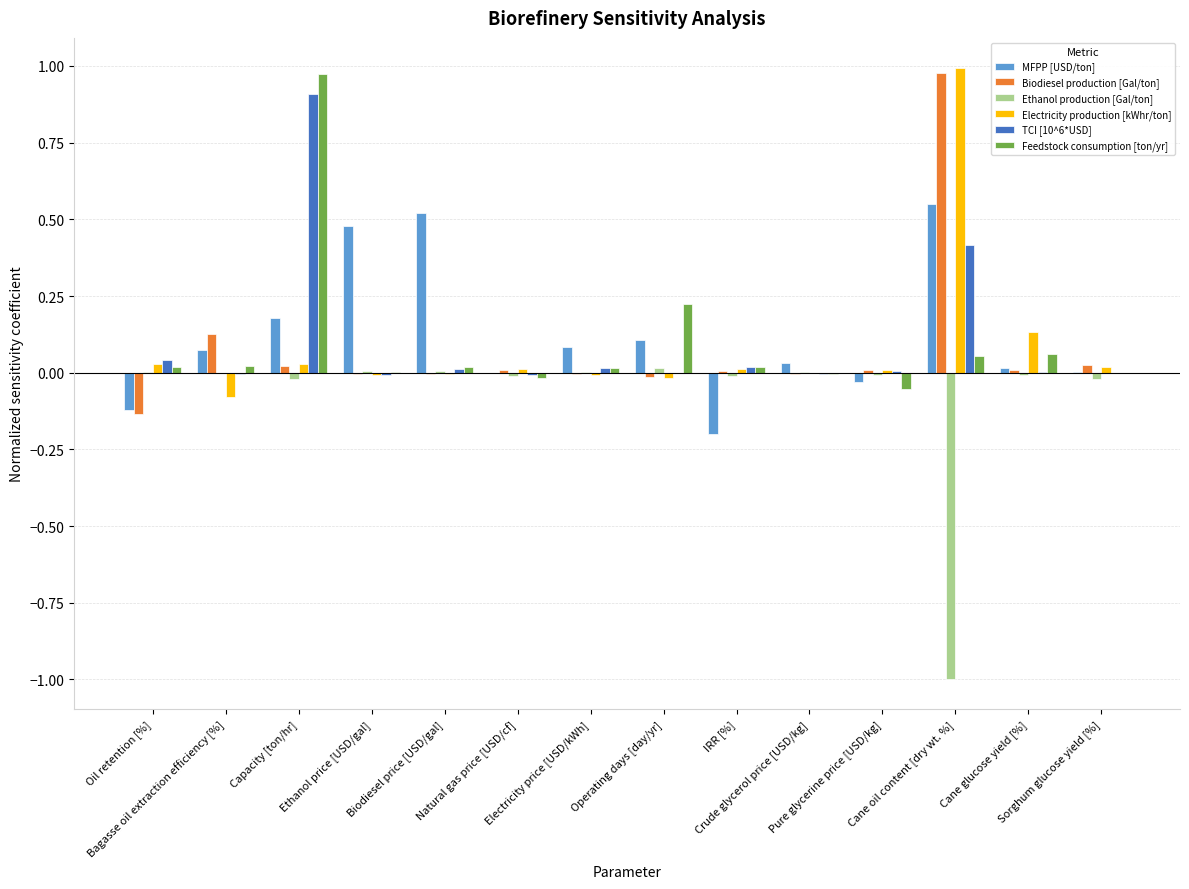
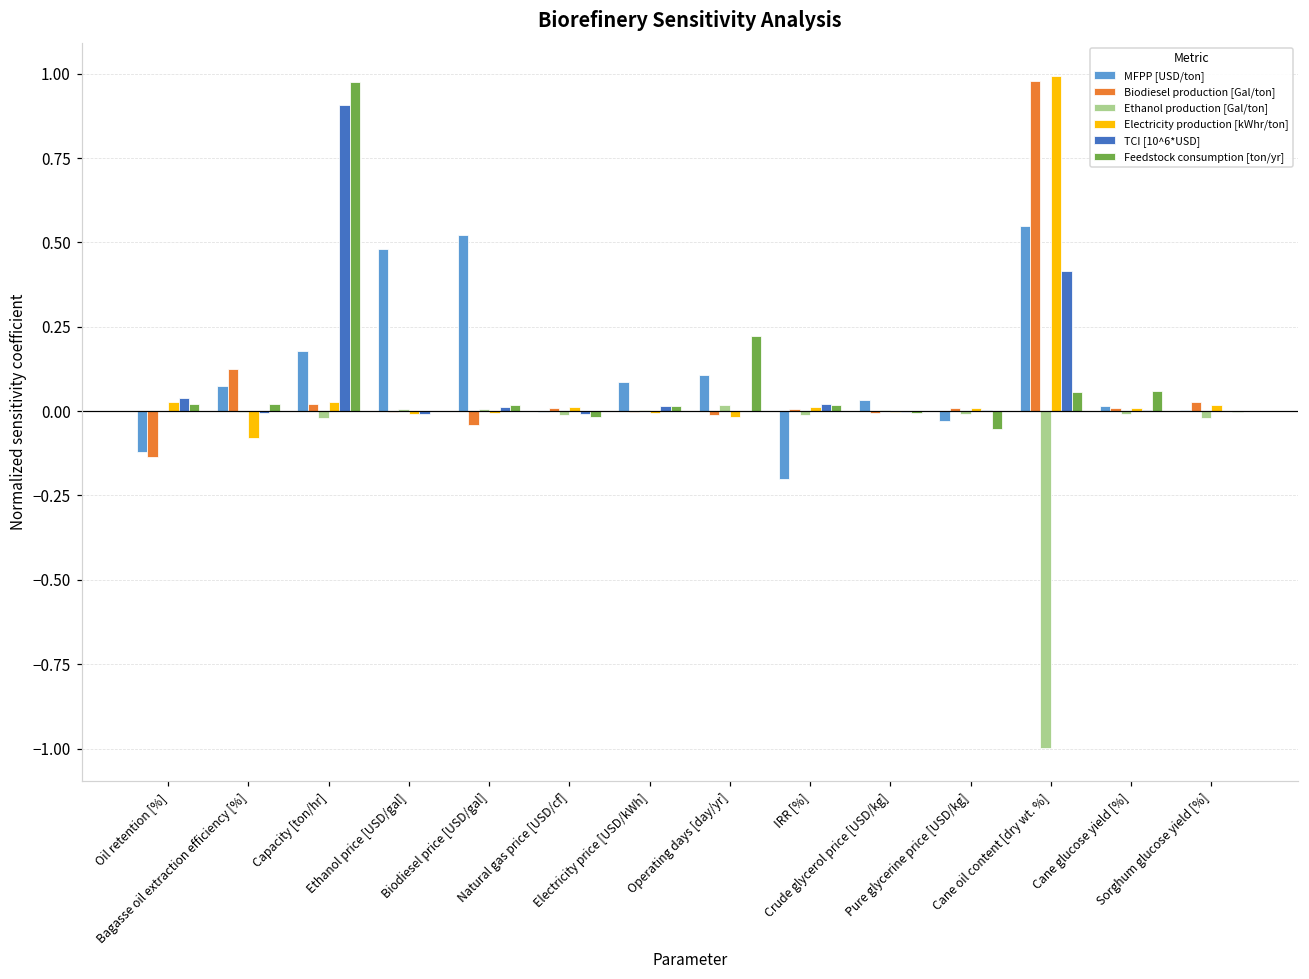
Biodiesel production [Gal/ton], Biodiesel price [USD/gal]: -0.01 -> -0.04
Electricity production [kWhr/ton], Cane glucose yield [%]: 0.13 -> 0.01
